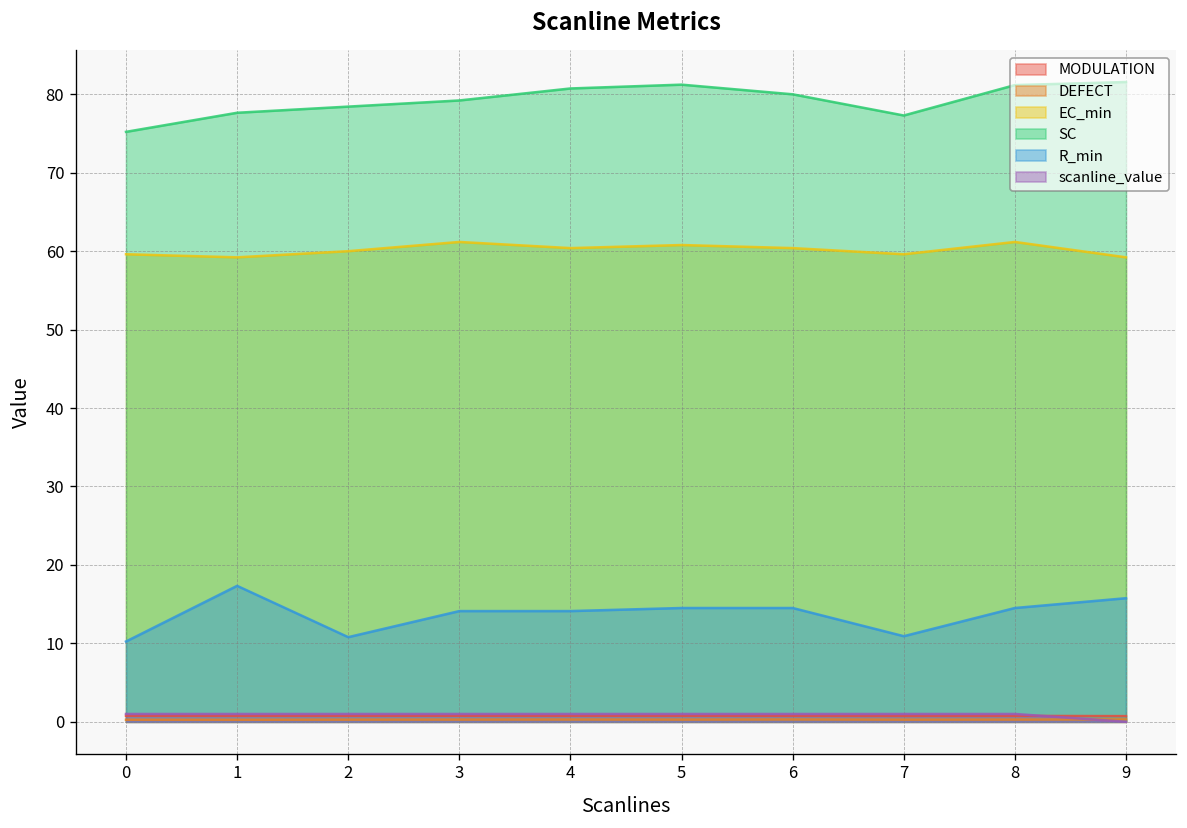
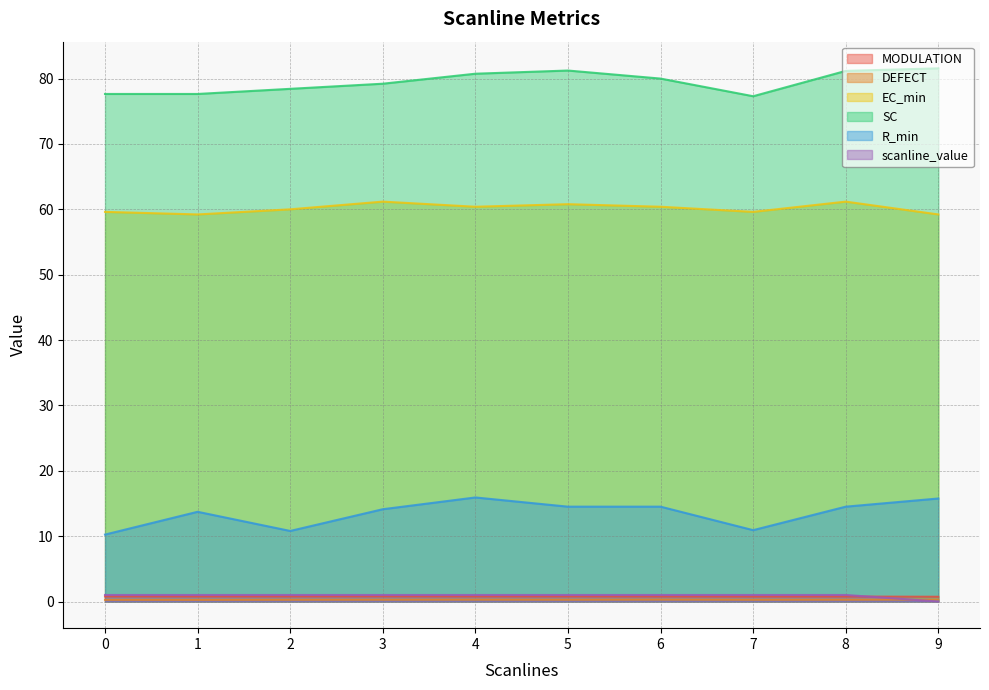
SC, 0: 75 -> 78
R_min, 1: 17 -> 14
R_min, 4: 14 -> 16
